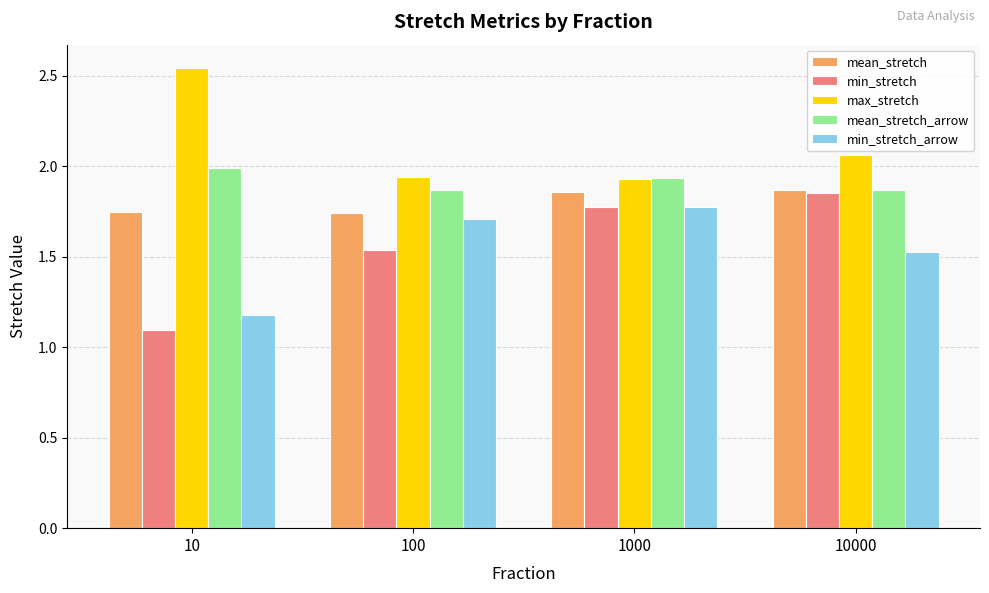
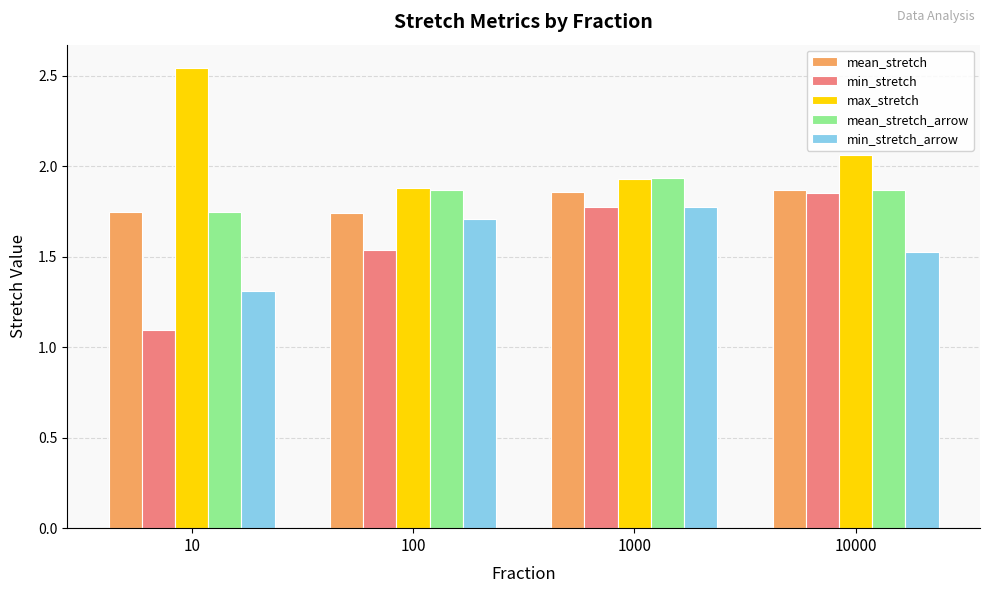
mean_stretch_arrow, 10: 1.99 -> 1.75
min_stretch_arrow, 10: 1.18 -> 1.31
max_stretch, 100: 1.94 -> 1.88
